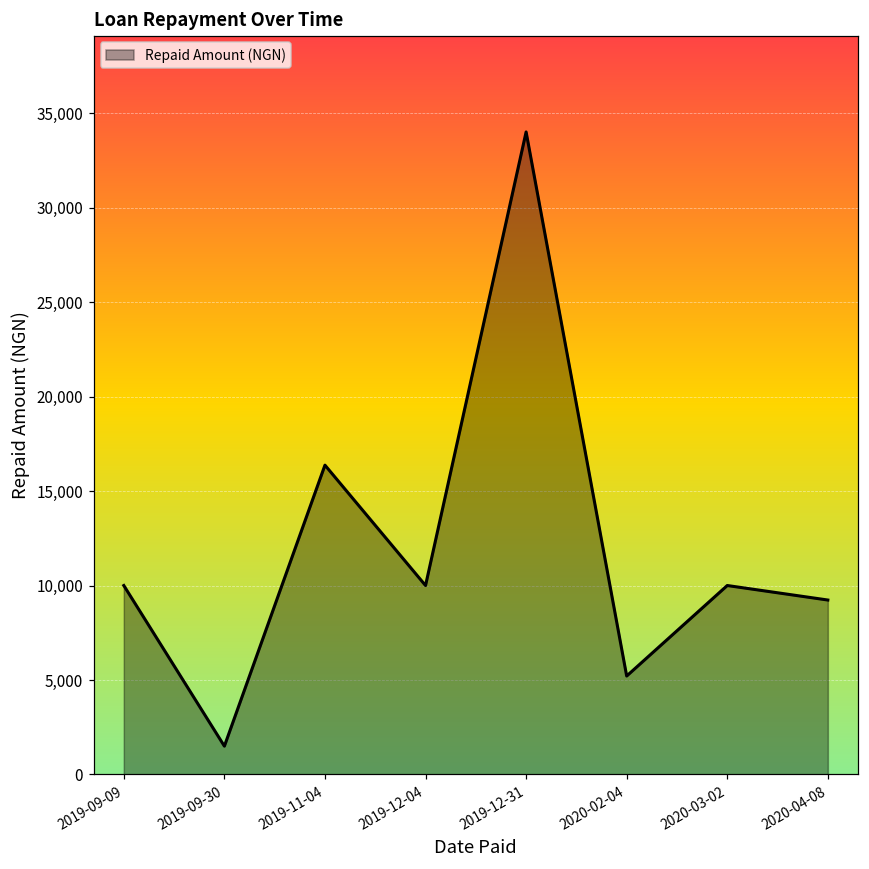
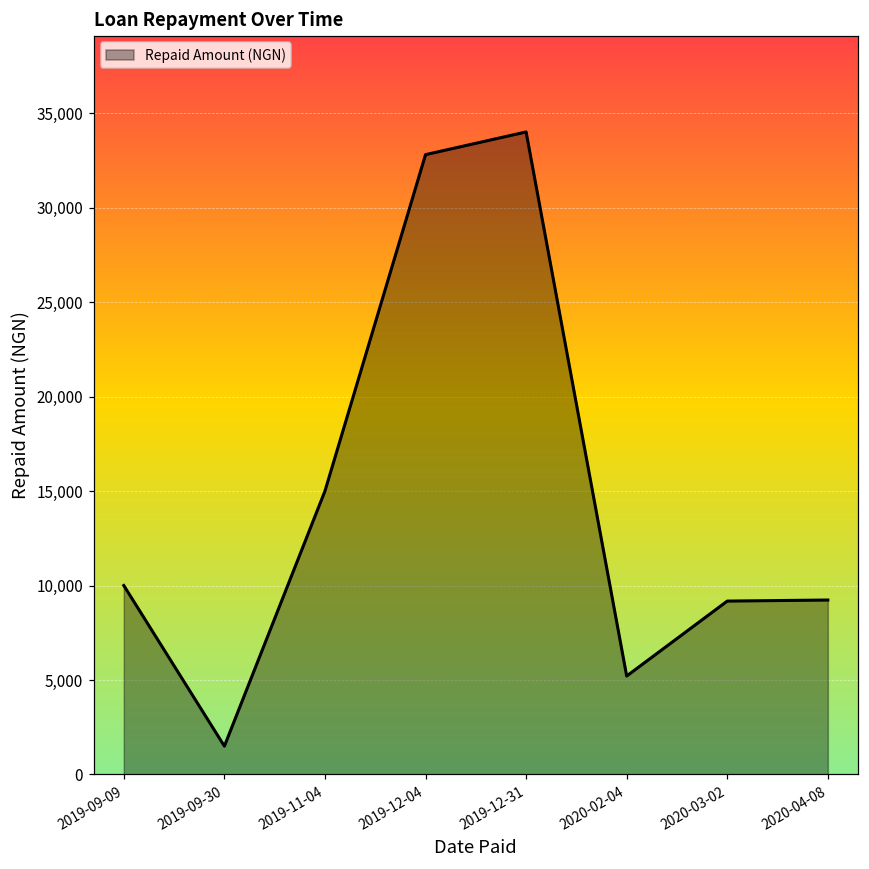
2019-11-04: 16,400 -> 15,000
2019-12-04: 10,000 -> 32,800
2020-03-02: 10,000 -> 9,200
